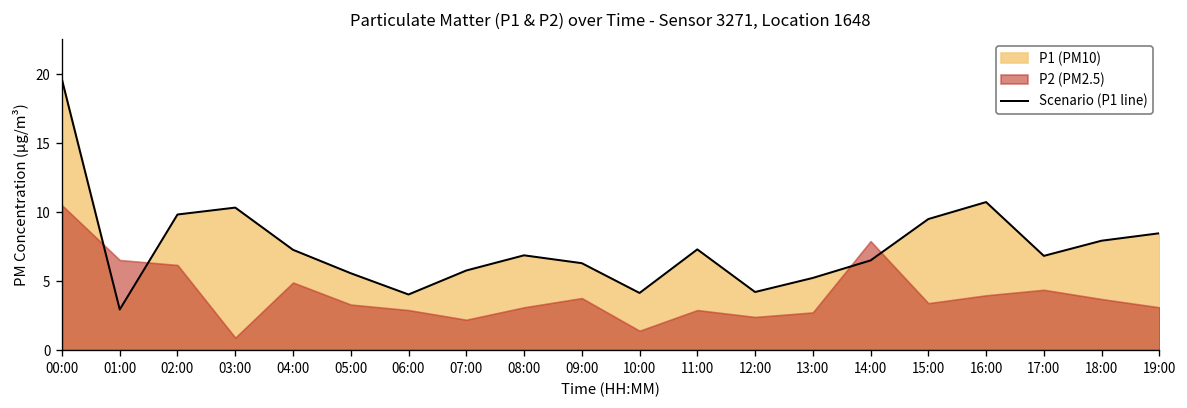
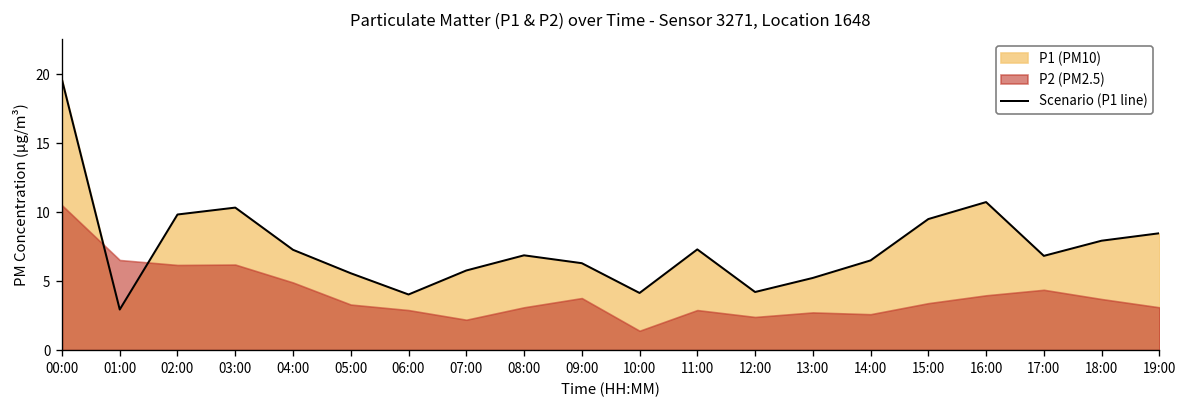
P2 (PM2.5), 03:00: 0.9 -> 6.2
P2 (PM2.5), 14:00: 7.9 -> 2.6
